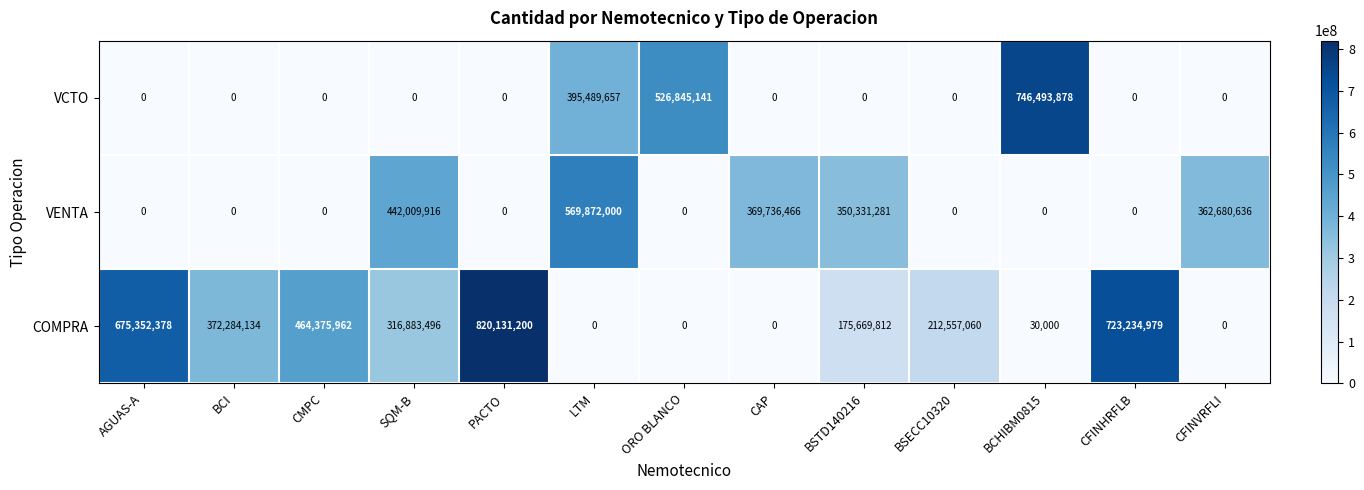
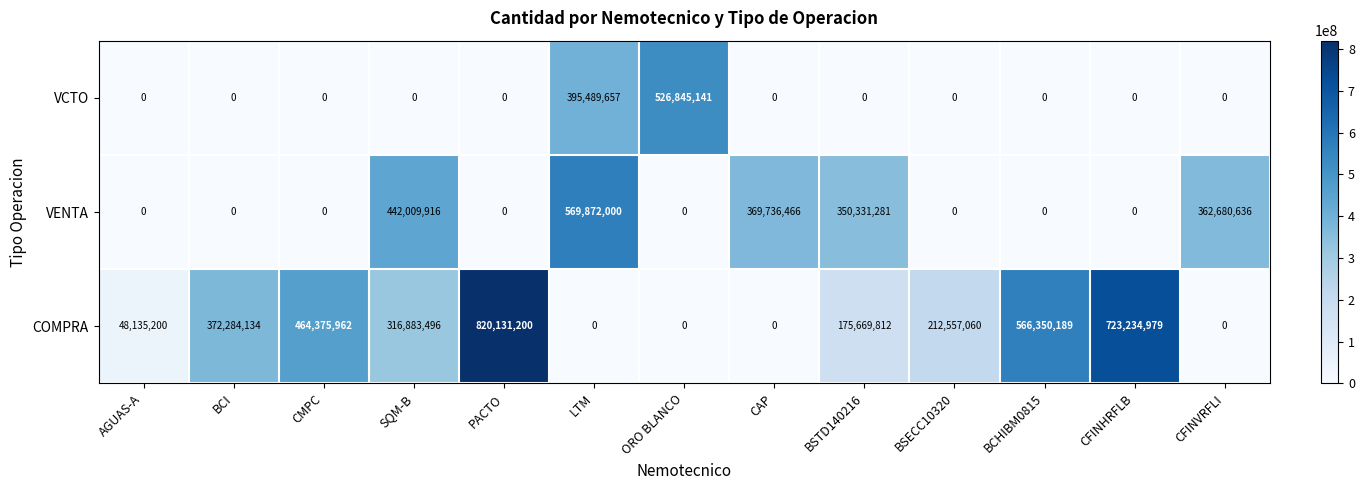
VCTO, BCHIBM0815: 746,493,878 -> 0
COMPRA, AGUAS-A: 675,352,378 -> 48,135,200
COMPRA, BCHIBM0815: 30,000 -> 566,350,189
